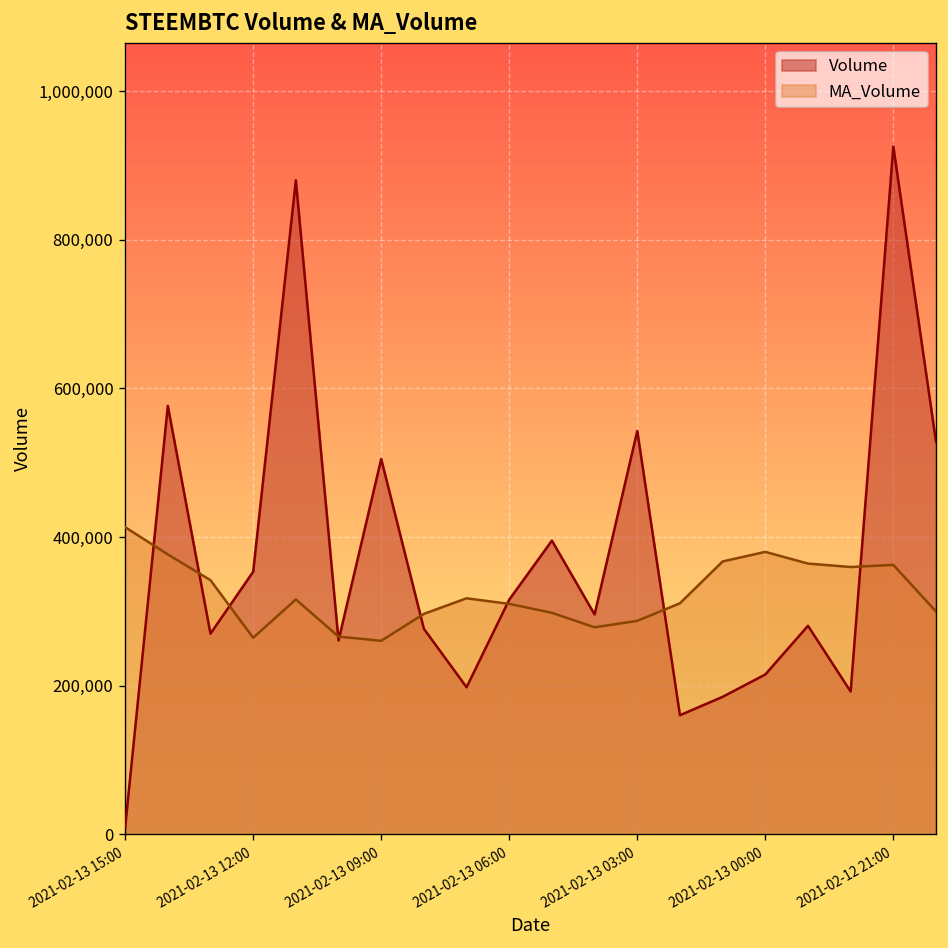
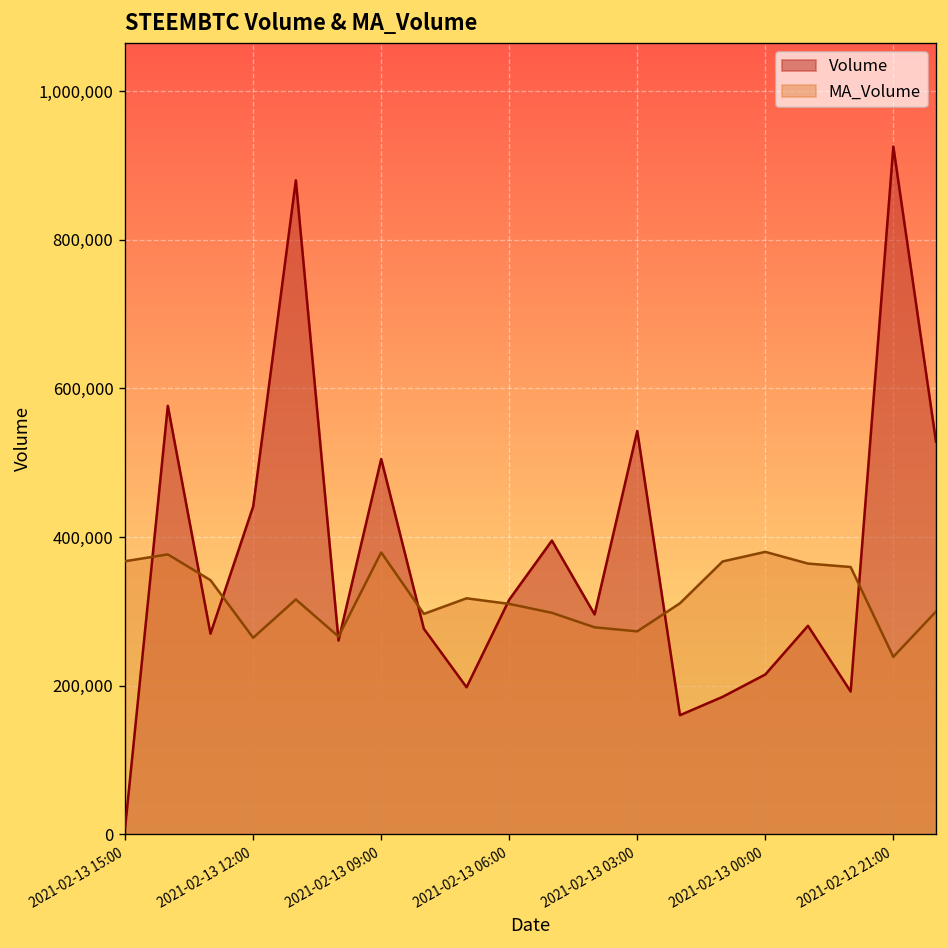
MA_Volume, 2021-02-13 15:00: 410,000 -> 370,000
Volume, 2021-02-13 12:00: 350,000 -> 440,000
MA_Volume, 2021-02-13 09:00: 260,000 -> 380,000
MA_Volume, 2021-02-13 03:00: 290,000 -> 270,000
MA_Volume, 2021-02-12 21:00: 360,000 -> 240,000
